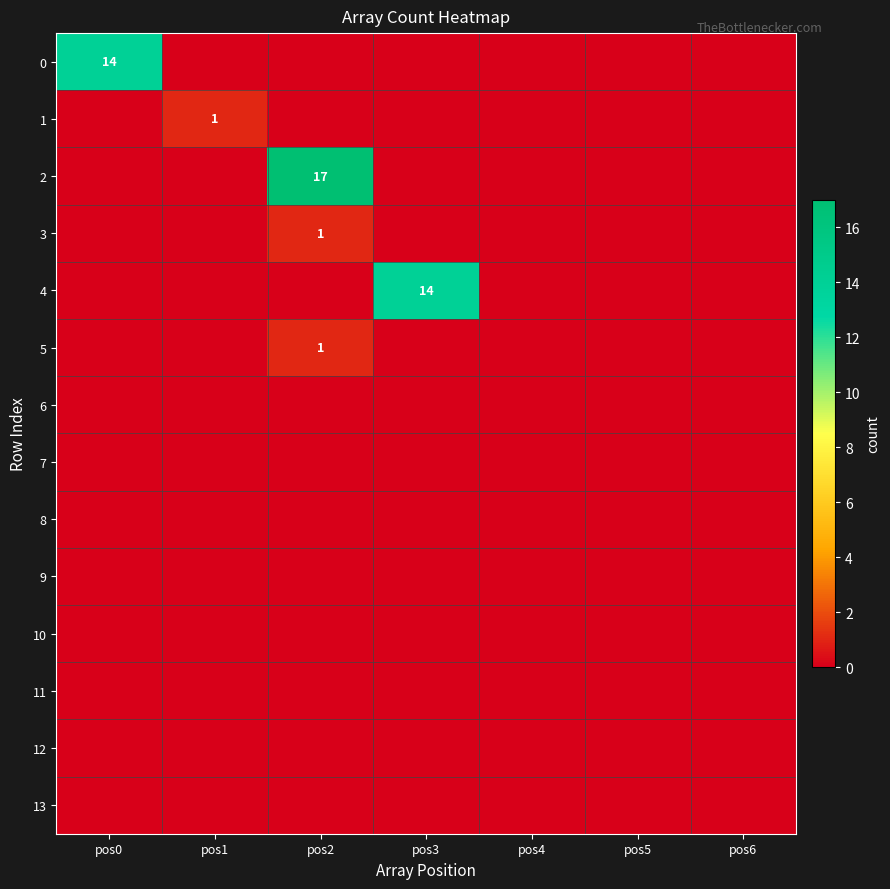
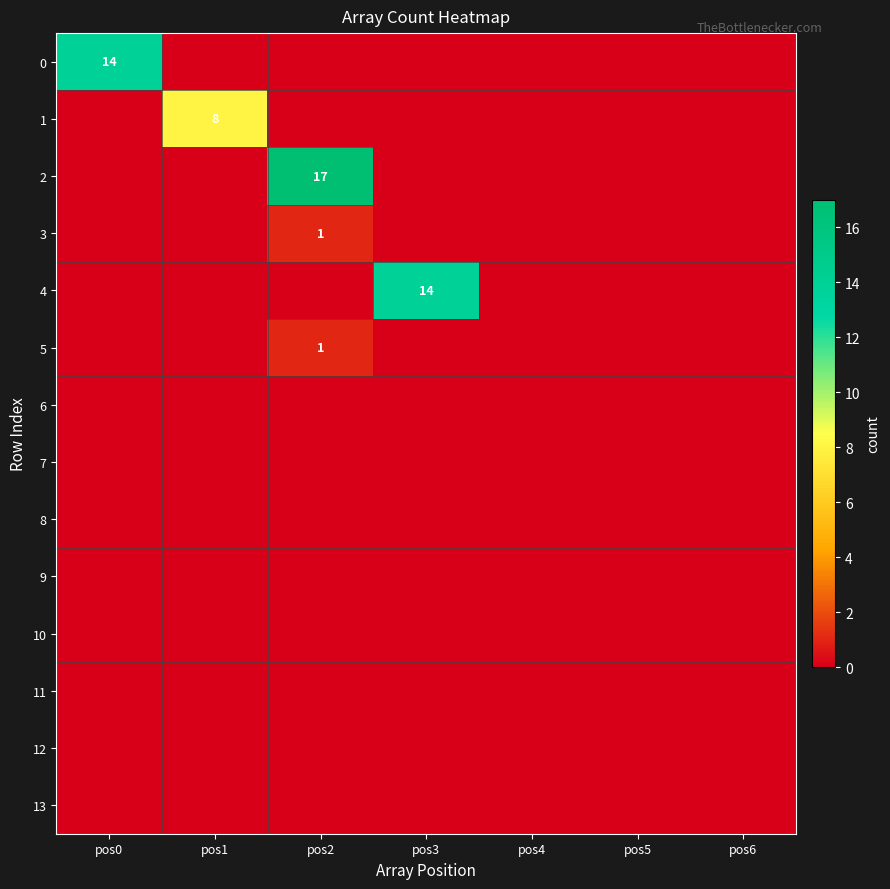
1, pos1: 1 -> 8
